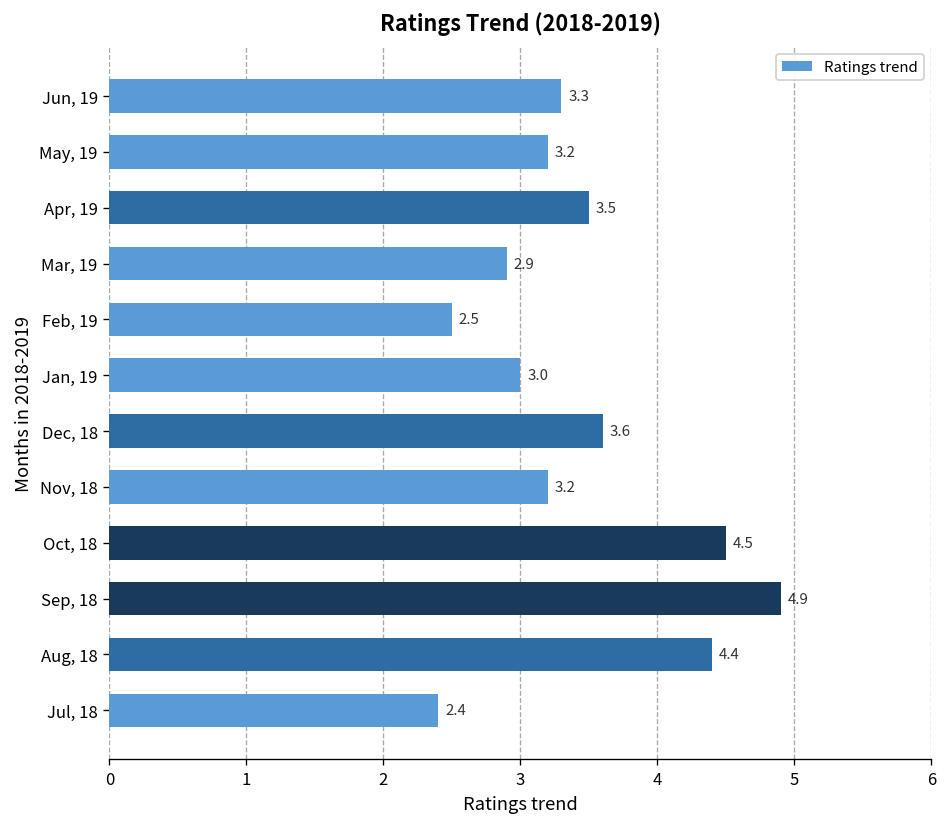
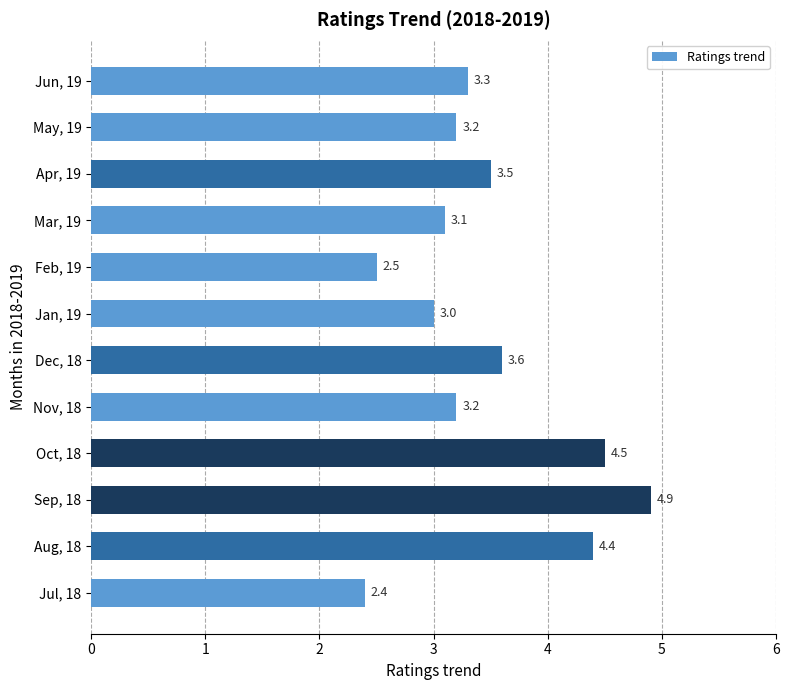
Mar, 19: 2.9 -> 3.1
